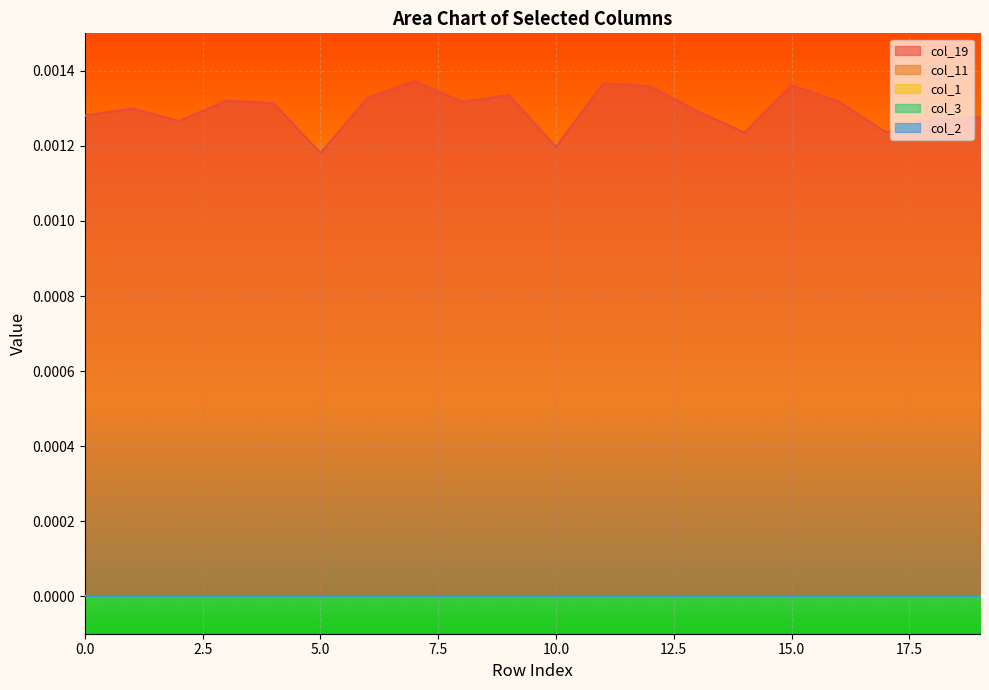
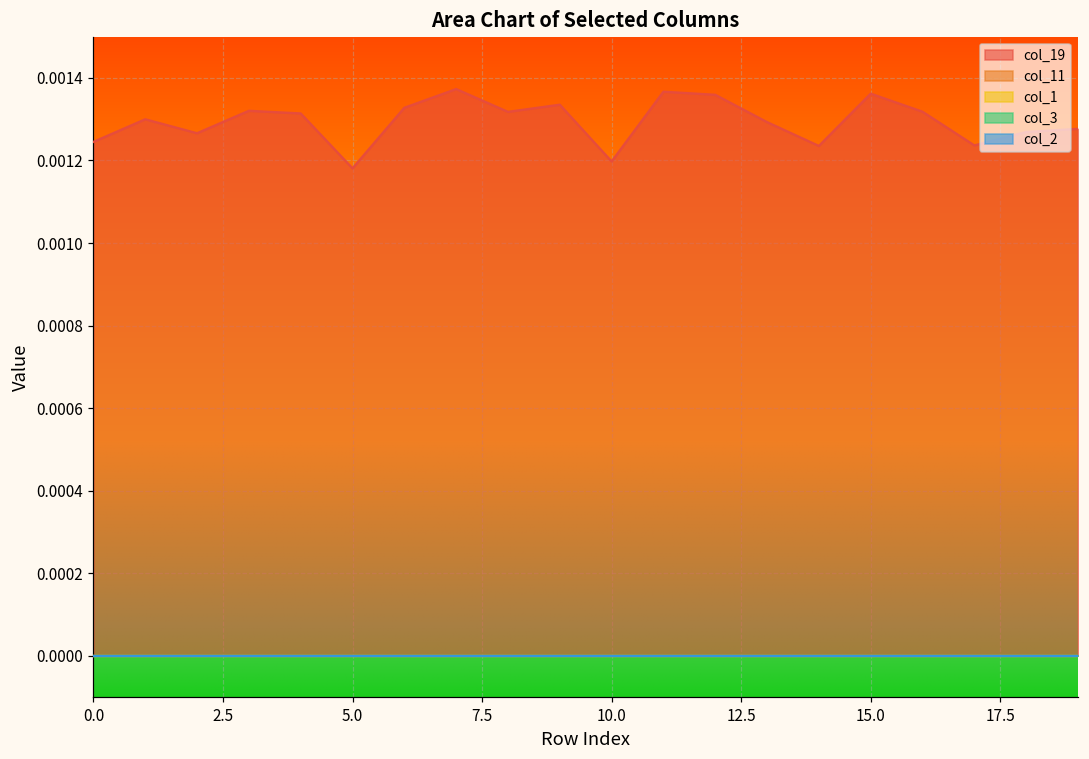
col_19, 0.0: 0.00128 -> 0.00125
